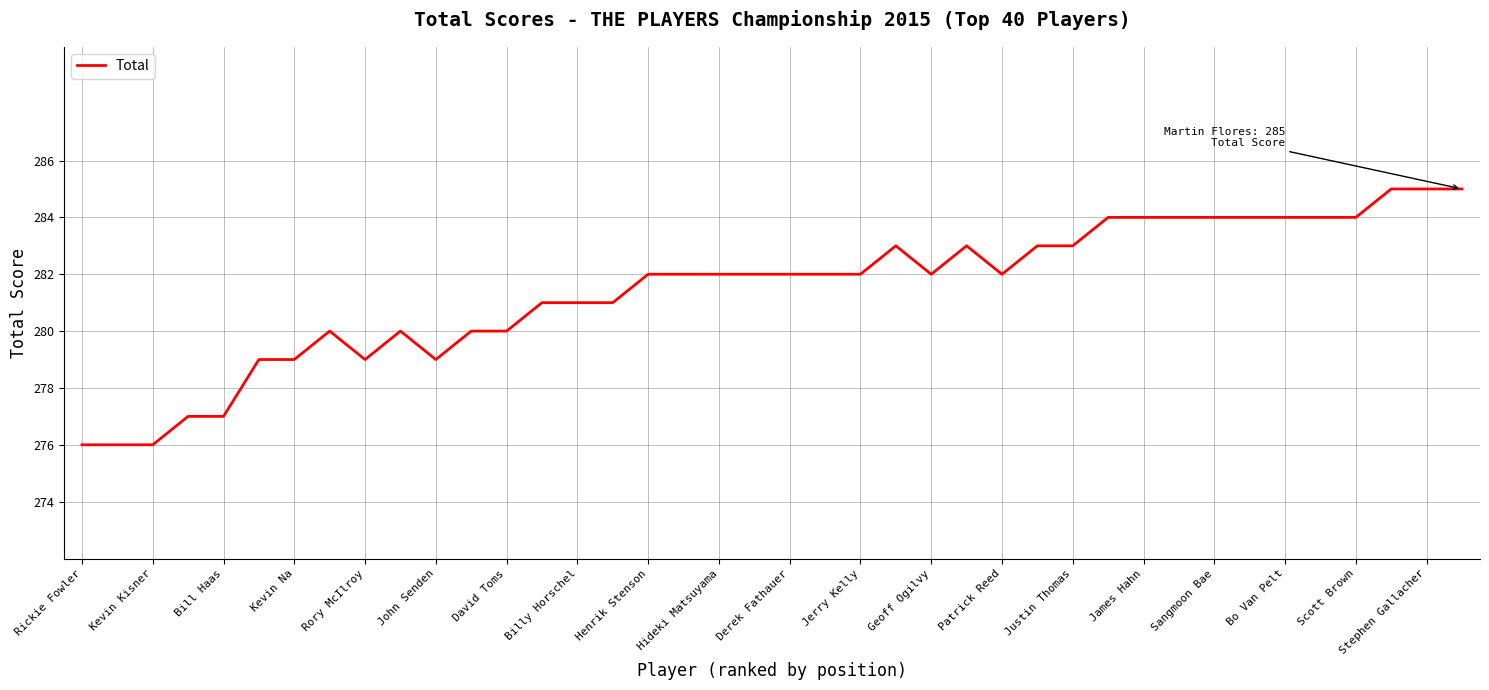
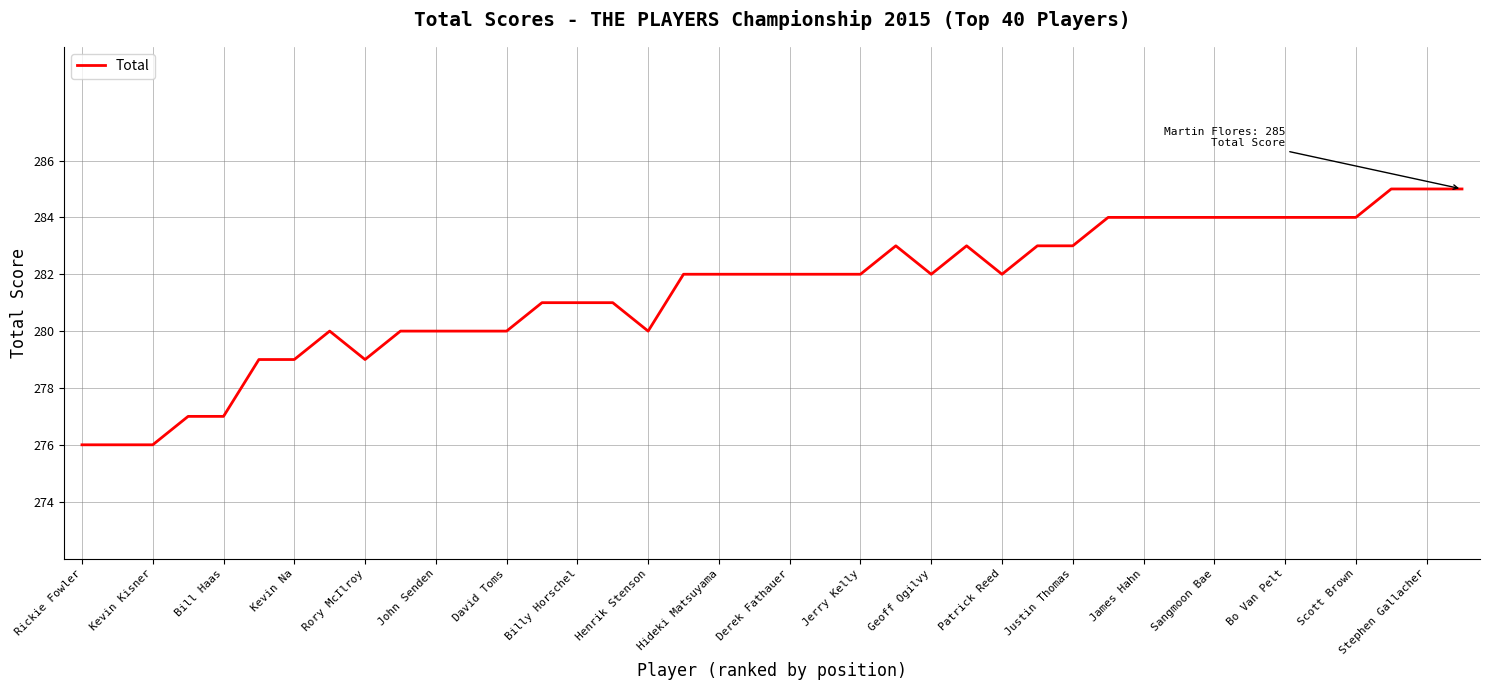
John Senden: 279 -> 280
Henrik Stenson: 282 -> 280
